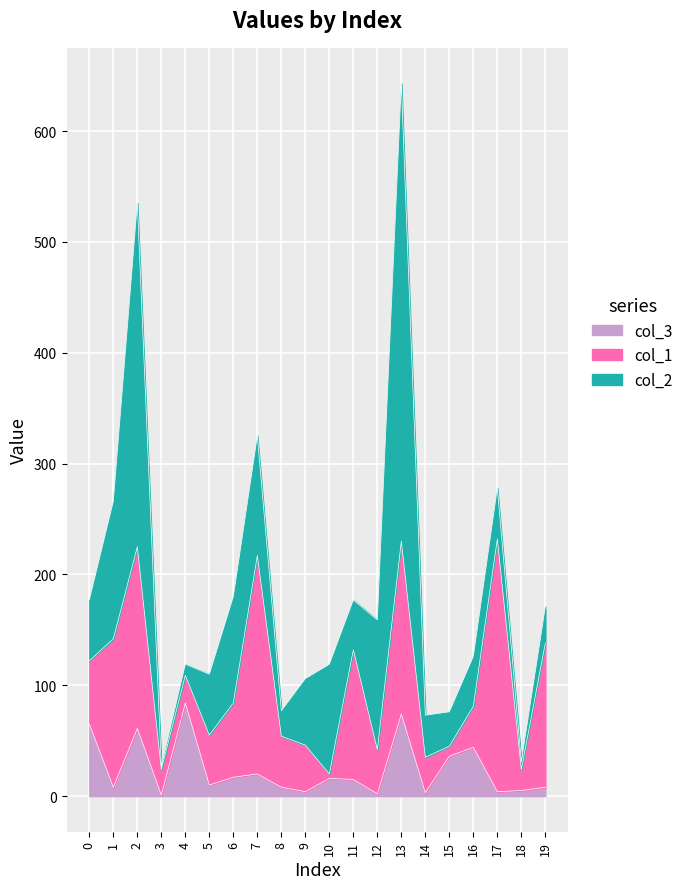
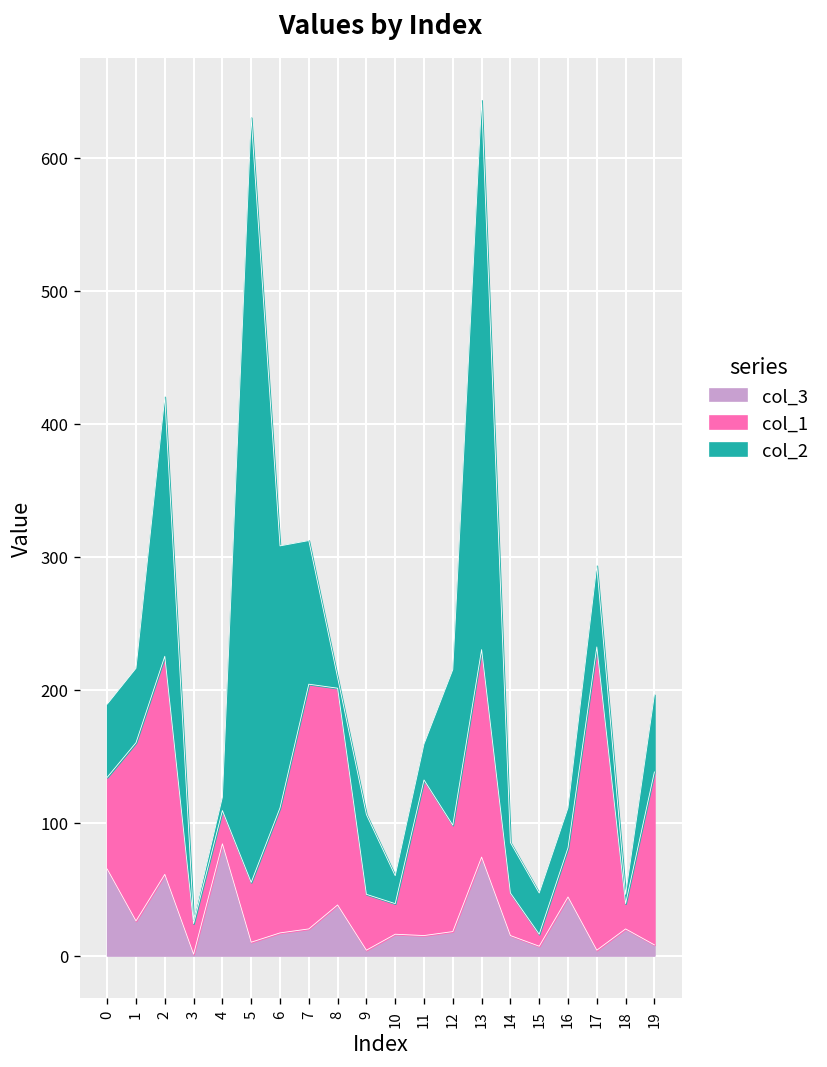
col_1, 0: 57 -> 69
col_3, 1: 8 -> 26
col_2, 1: 124 -> 56
col_2, 2: 310 -> 195
col_2, 5: 55 -> 575
col_1, 6: 67 -> 94
col_2, 6: 96 -> 197
col_1, 7: 197 -> 184
col_3, 8: 8 -> 38
col_1, 8: 46 -> 163
col_2, 8: 23 -> 8
col_1, 10: 4 -> 23
col_2, 10: 99 -> 21
col_2, 11: 45 -> 27
col_3, 12: 2 -> 18
col_1, 12: 40 -> 80
col_3, 14: 3 -> 15
col_3, 15: 36 -> 7
col_2, 16: 45 -> 30
col_2, 17: 46 -> 61
col_3, 18: 5 -> 20
col_2, 19: 33 -> 58
